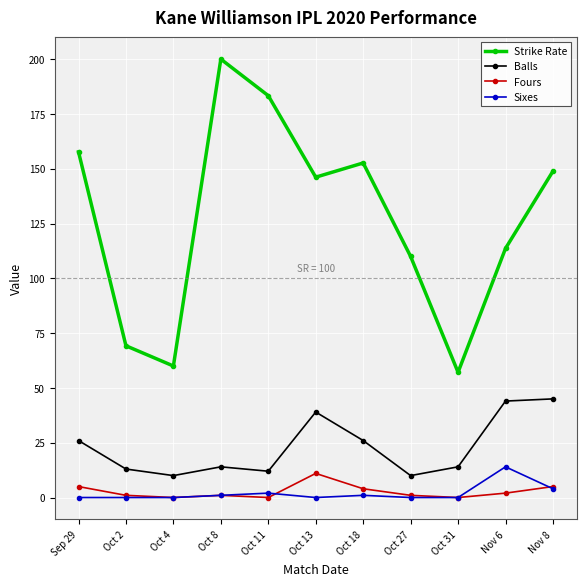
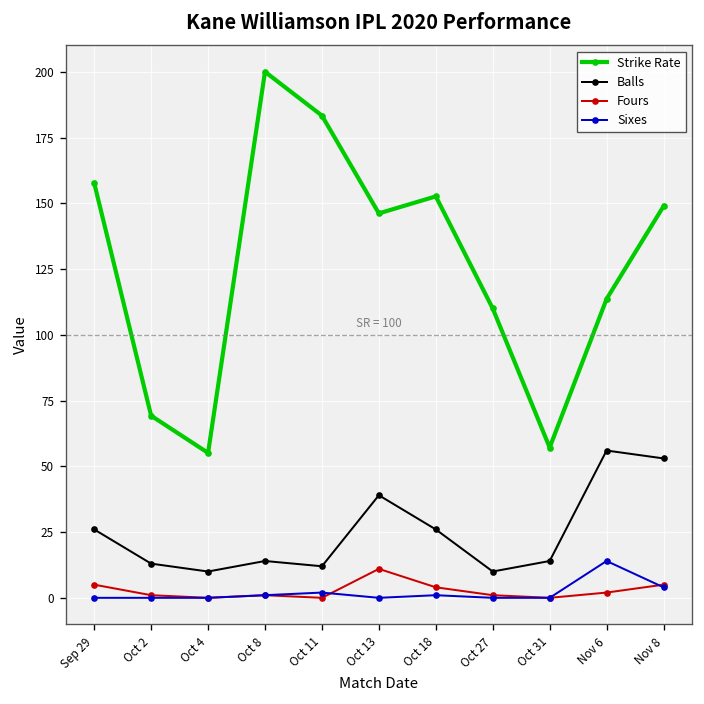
Strike Rate, Oct 4: 60 -> 55
Balls, Nov 6: 44 -> 56
Balls, Nov 8: 45 -> 53
